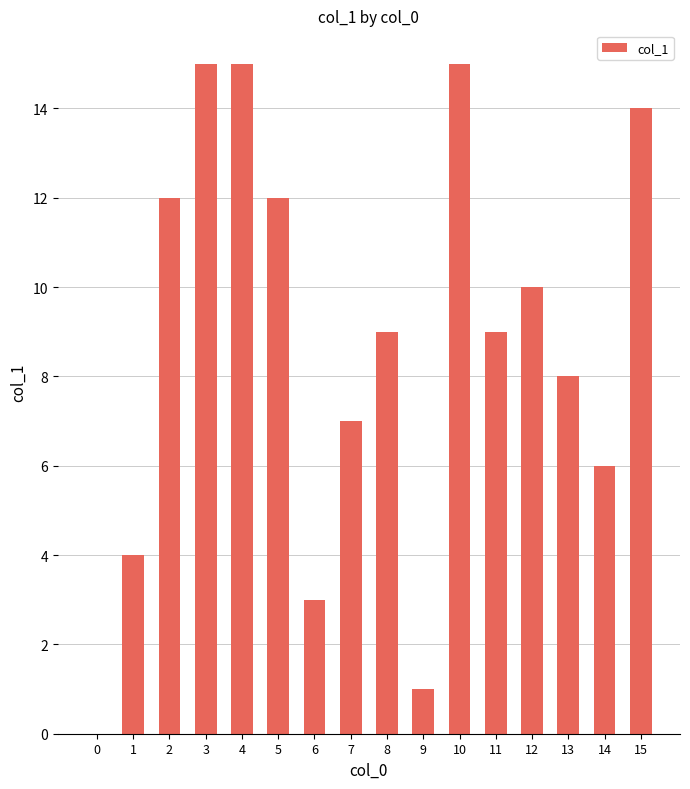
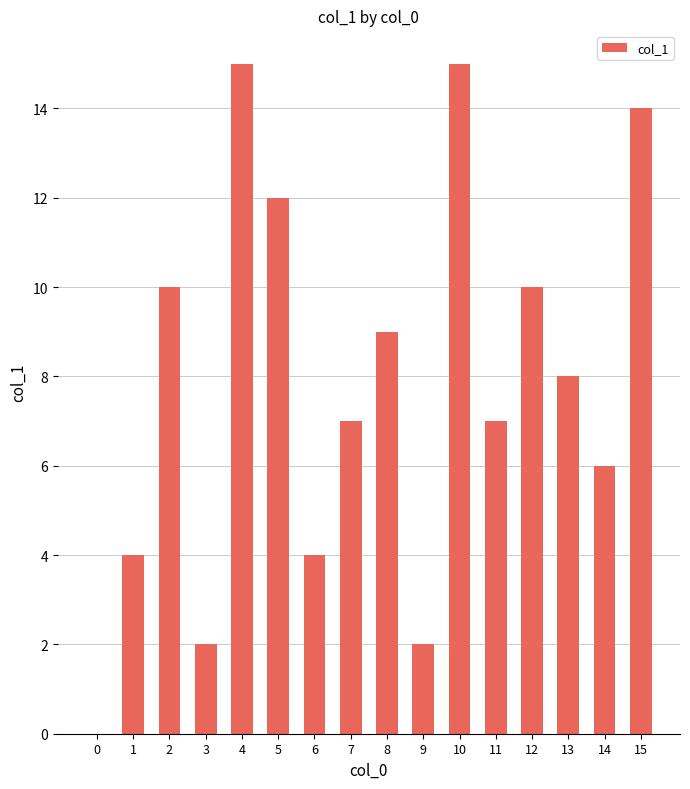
2: 12 -> 10
3: 15 -> 2
6: 3 -> 4
9: 1 -> 2
11: 9 -> 7
